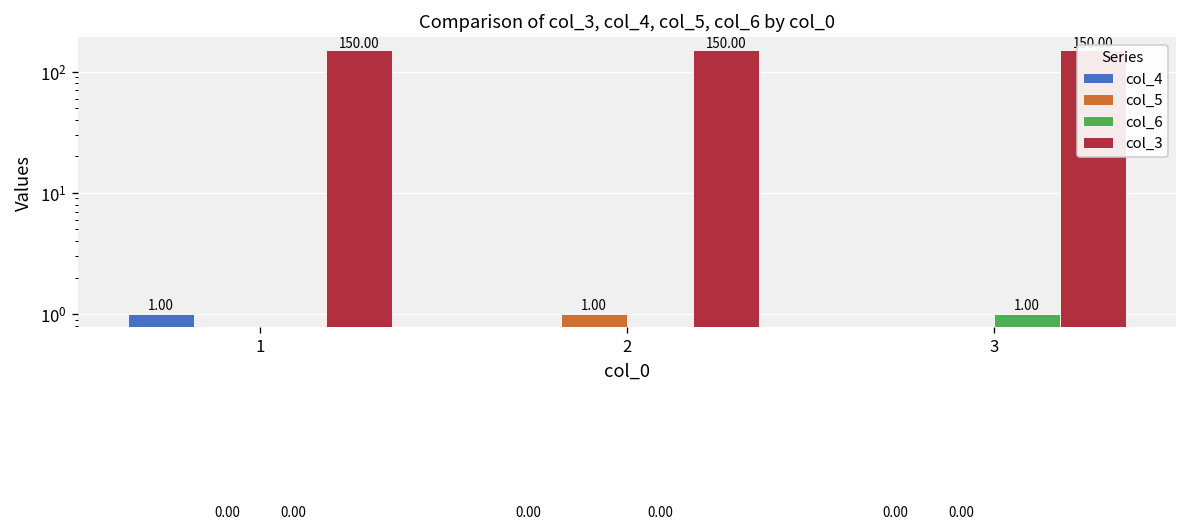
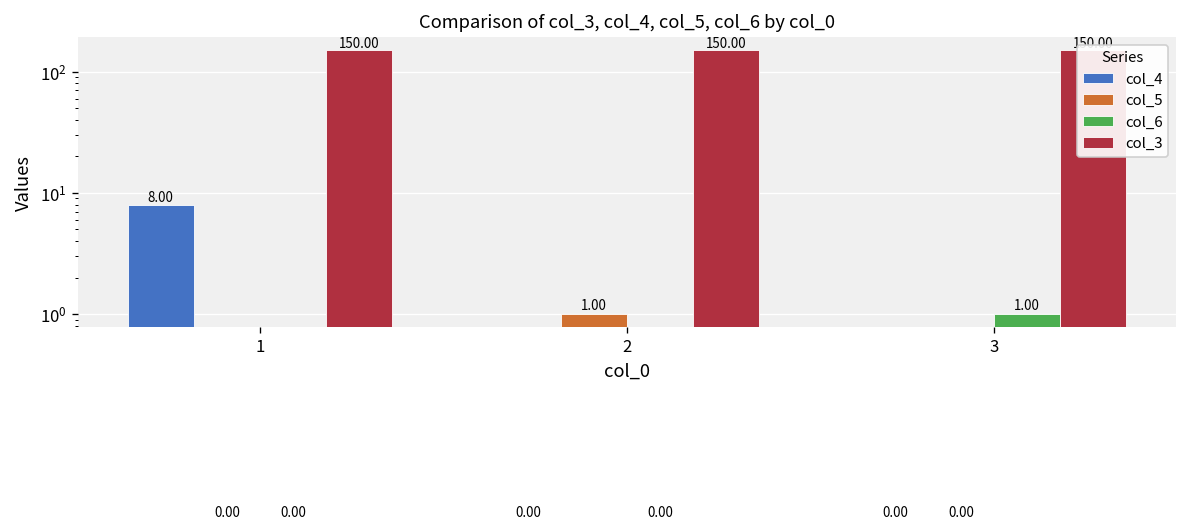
col_4, 1: 1.00 -> 8.00
